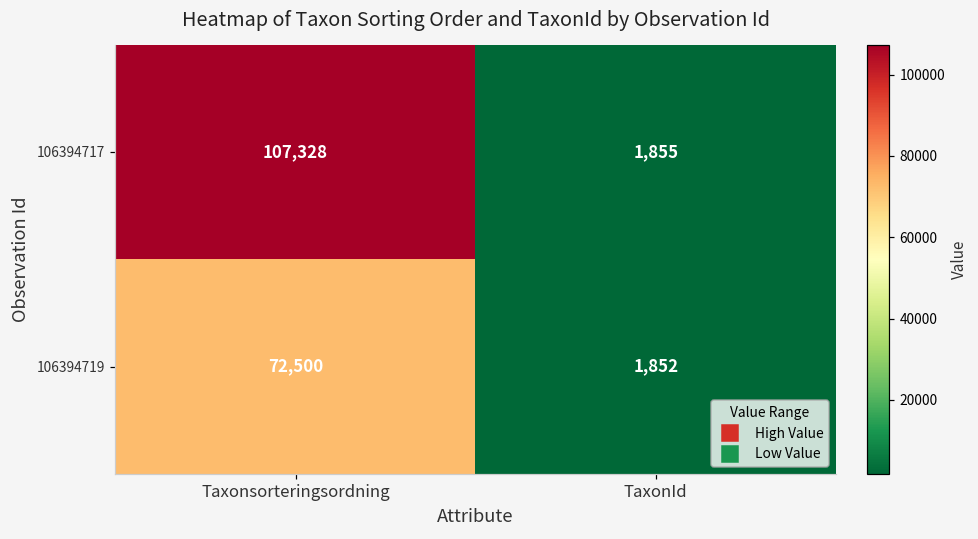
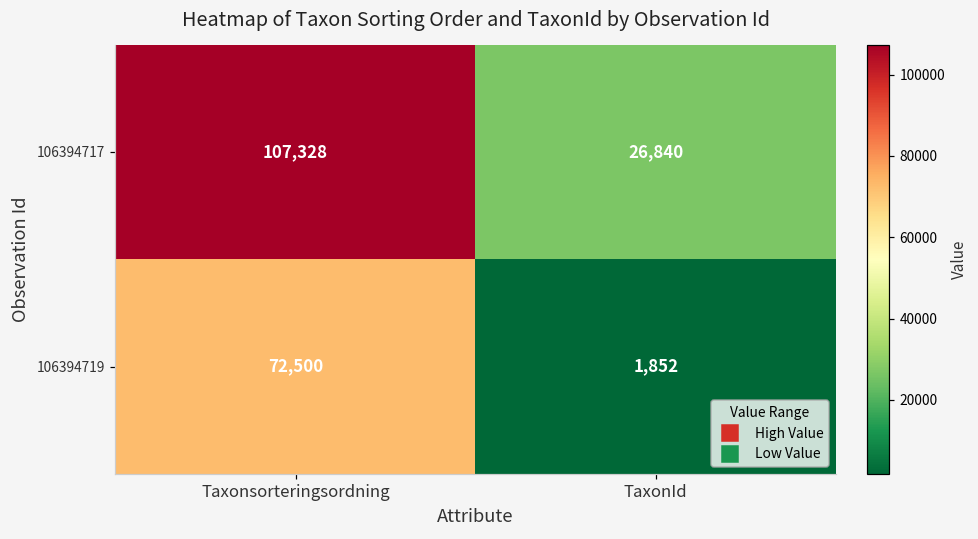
106394717, TaxonId: 1,855 -> 26,840
